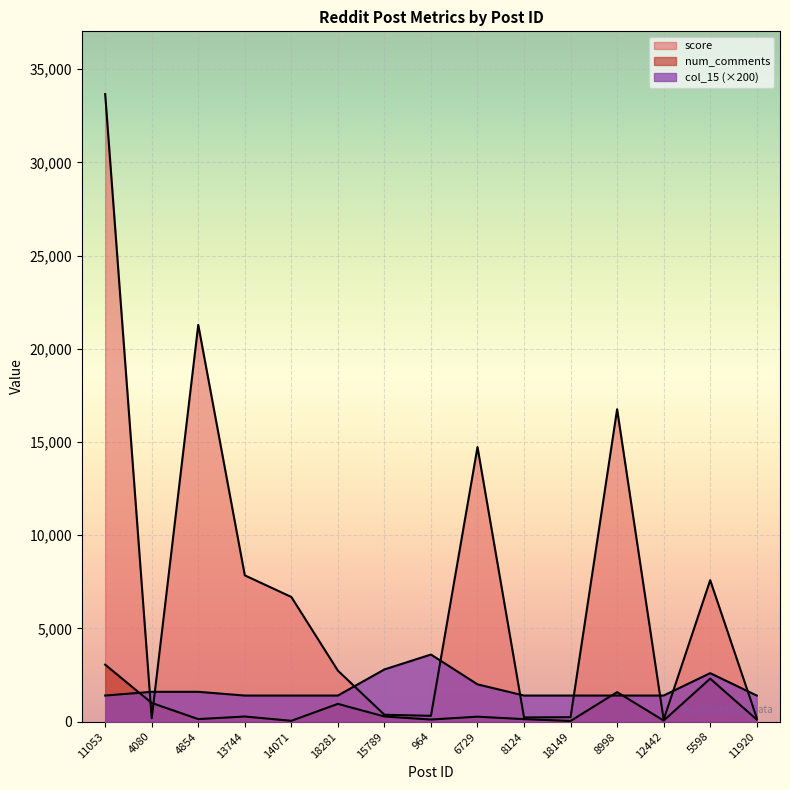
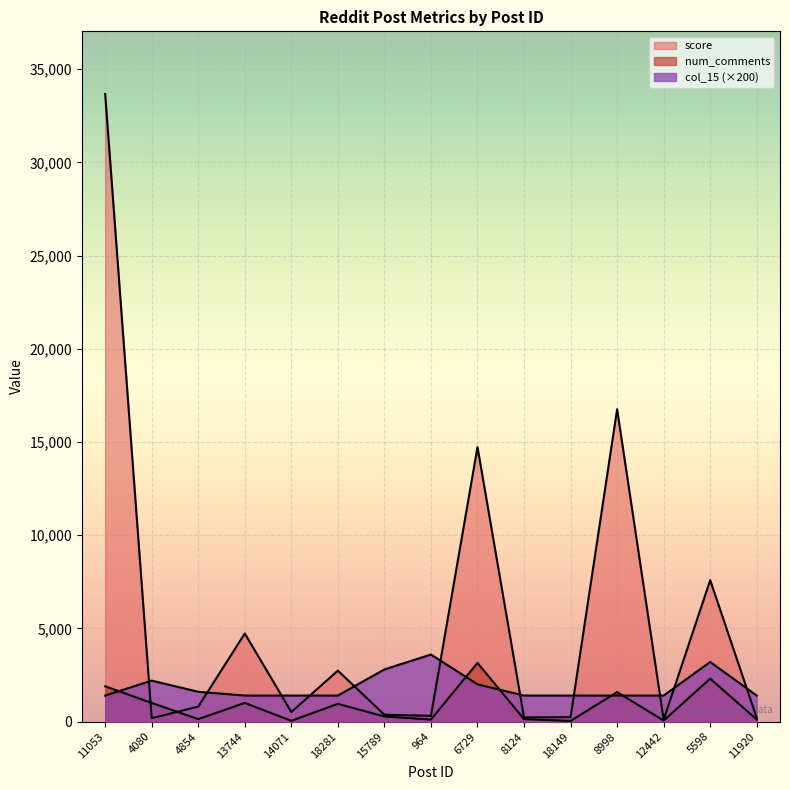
num_comments, 11053: 3,100 -> 1,900
col_15 (×200), 4080: 1,600 -> 2,200
score, 4854: 21,300 -> 800
score, 13744: 7,800 -> 4,700
num_comments, 13744: 300 -> 1,000
score, 14071: 6,700 -> 500
num_comments, 6729: 300 -> 3,200
col_15 (×200), 5598: 2,600 -> 3,200
